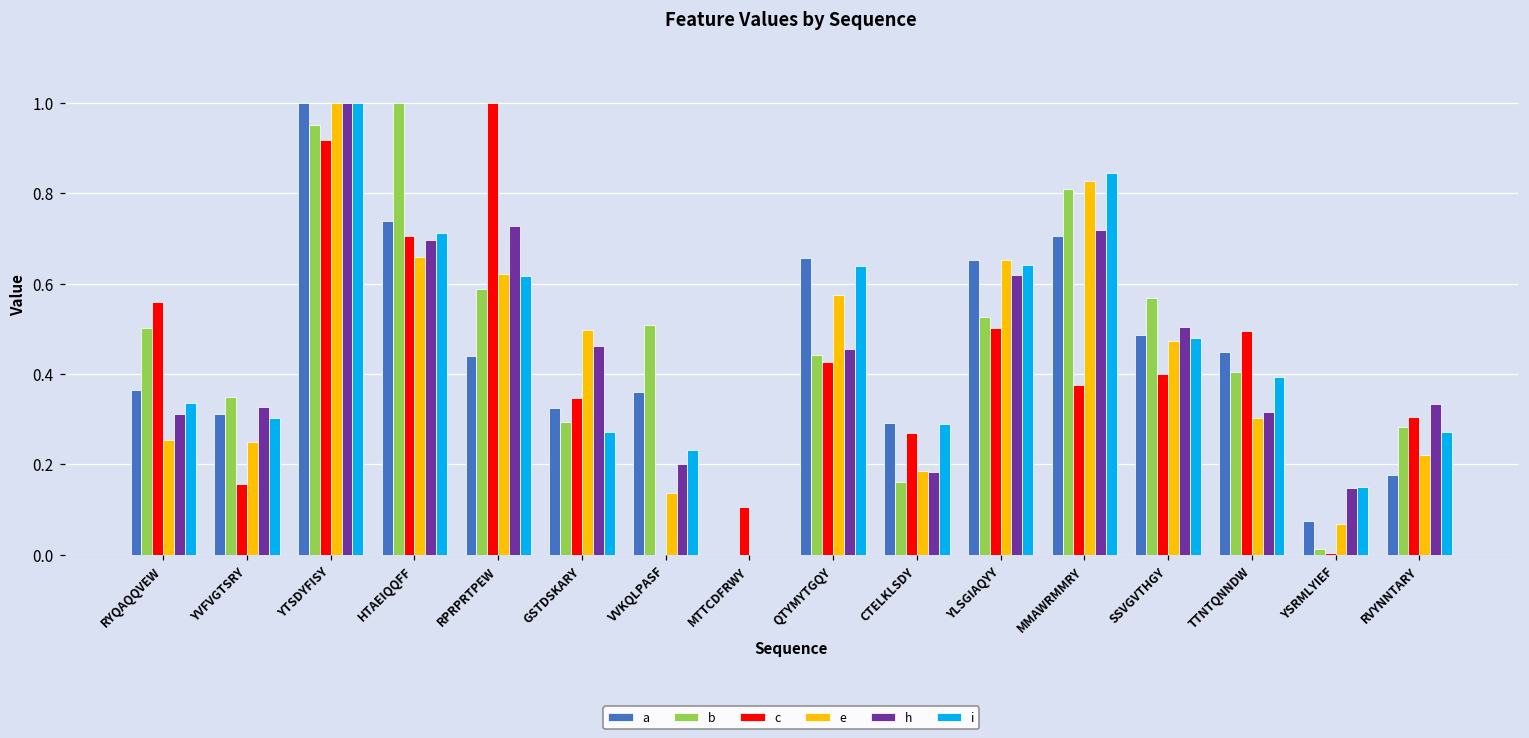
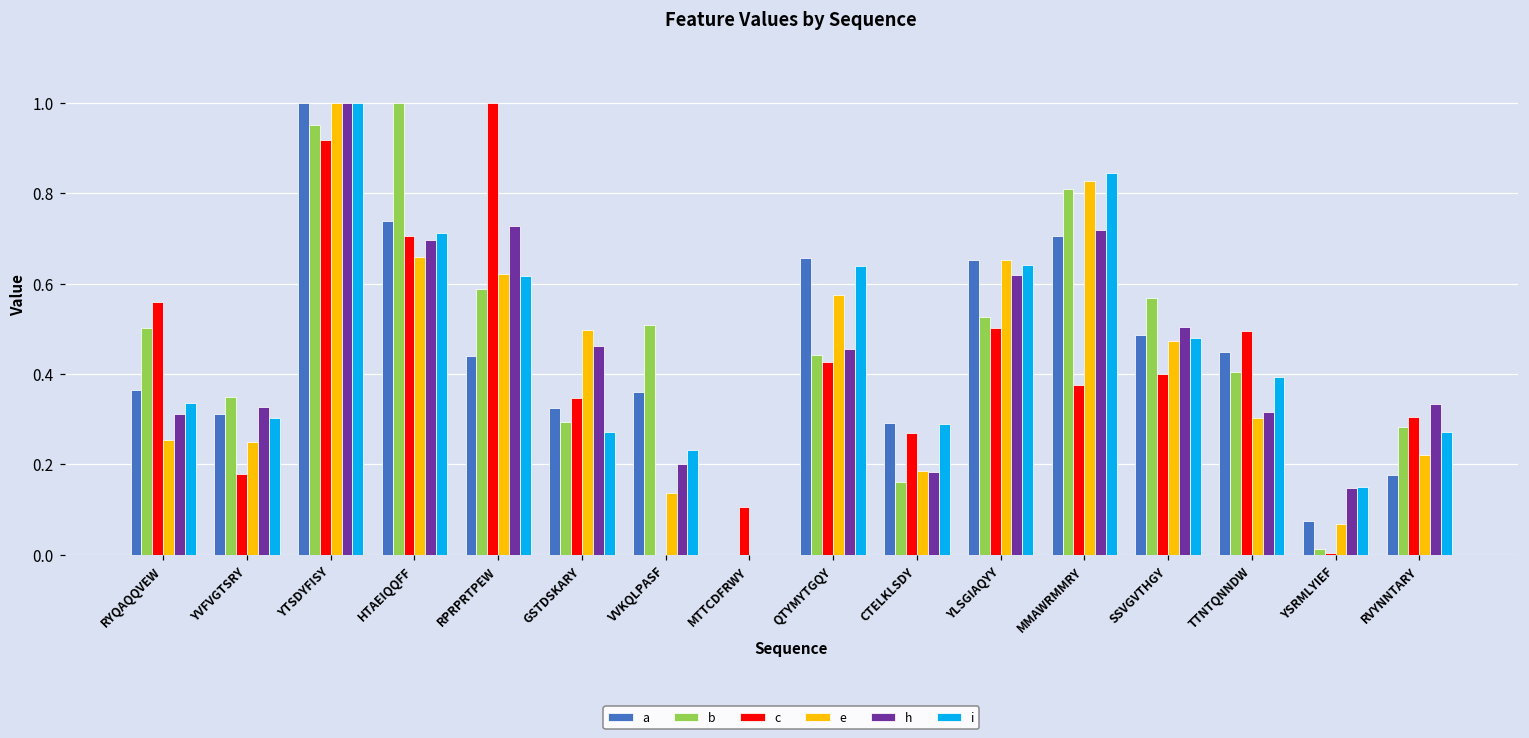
c, YVFVGTSRY: 0.16 -> 0.18
